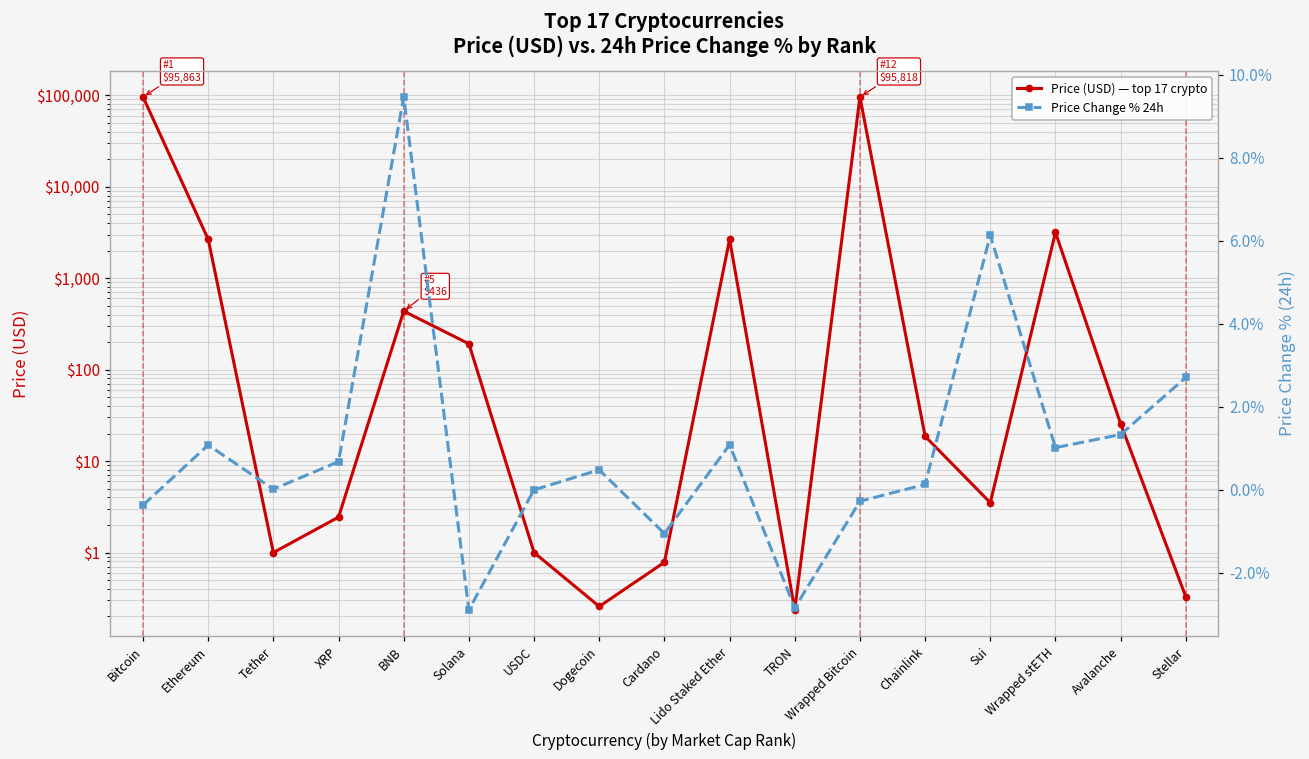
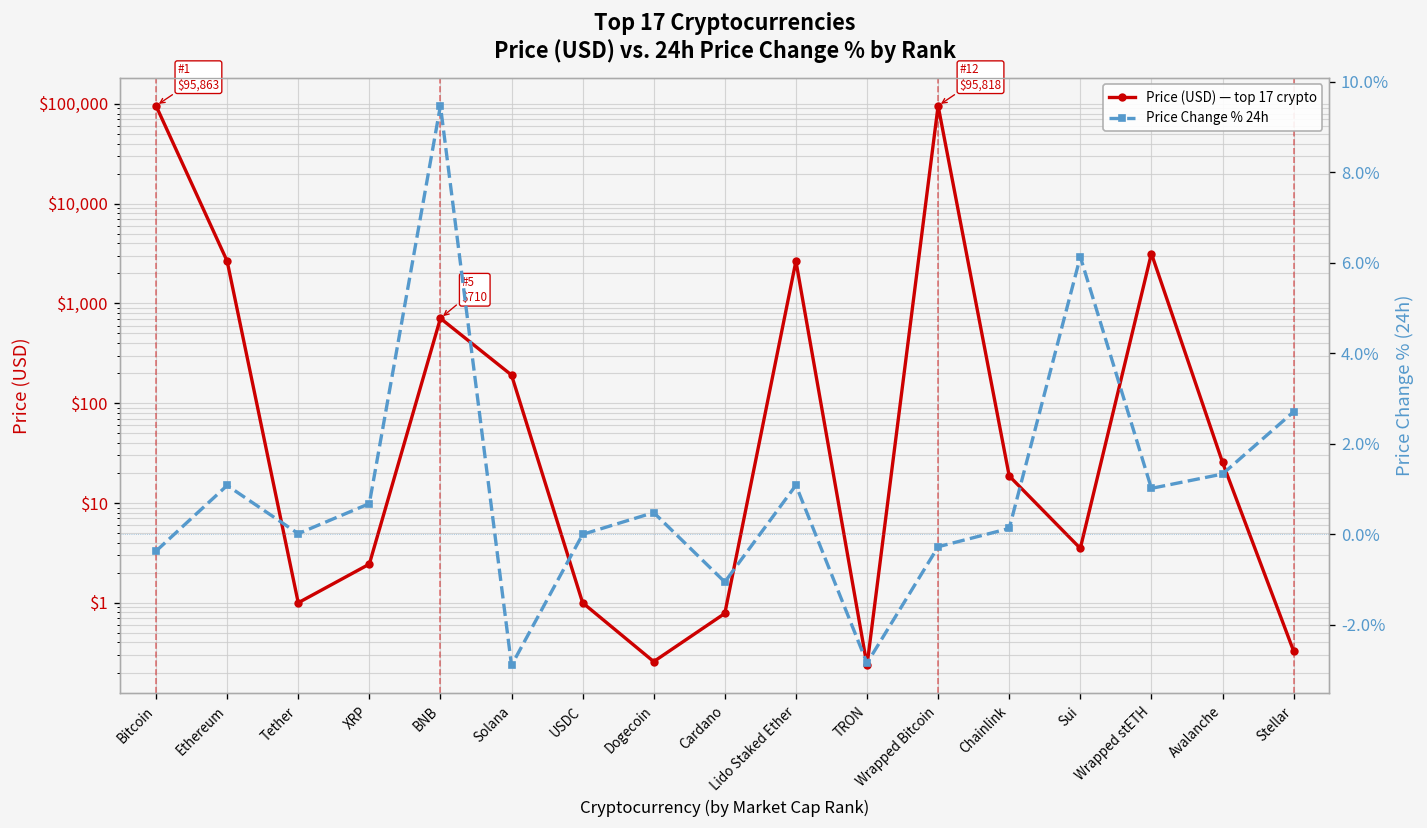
Price (USD) — top 17 crypto, BNB: $436 -> $710
